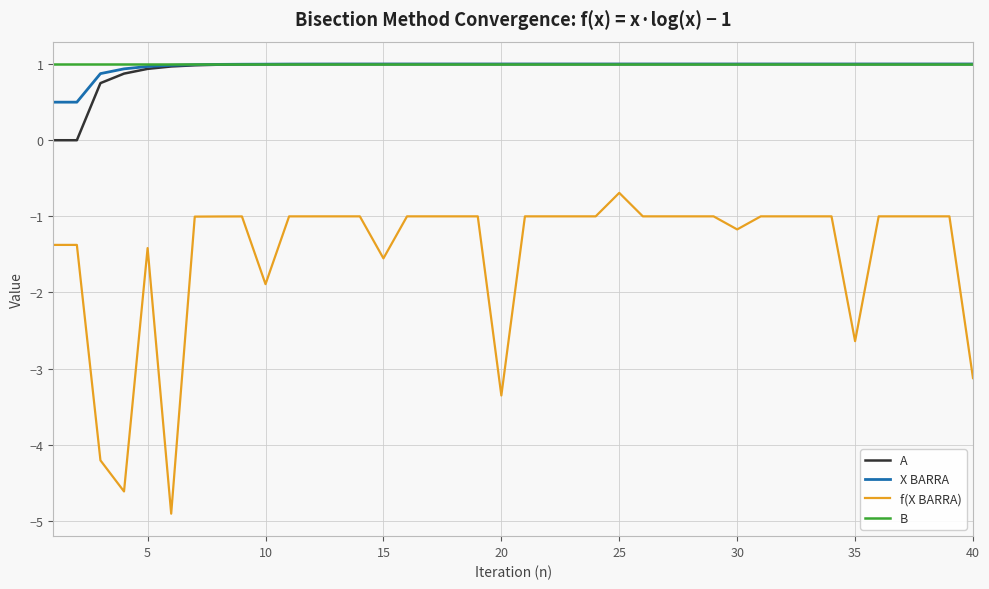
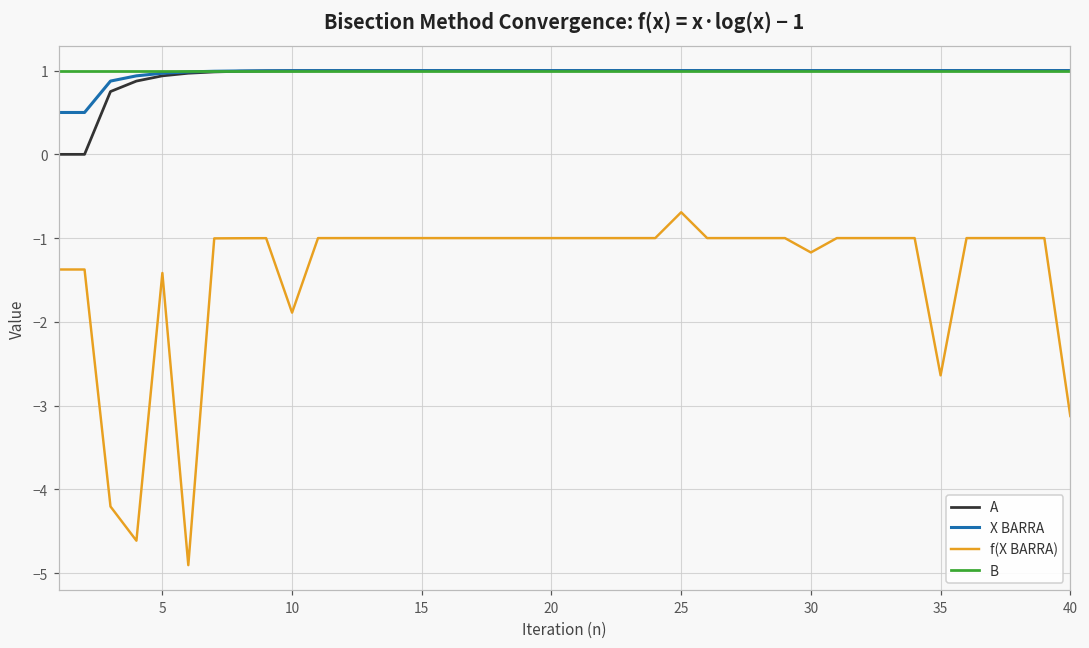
f(X BARRA), 15: -1.6 -> -1.0
f(X BARRA), 20: -3.4 -> -1.0
